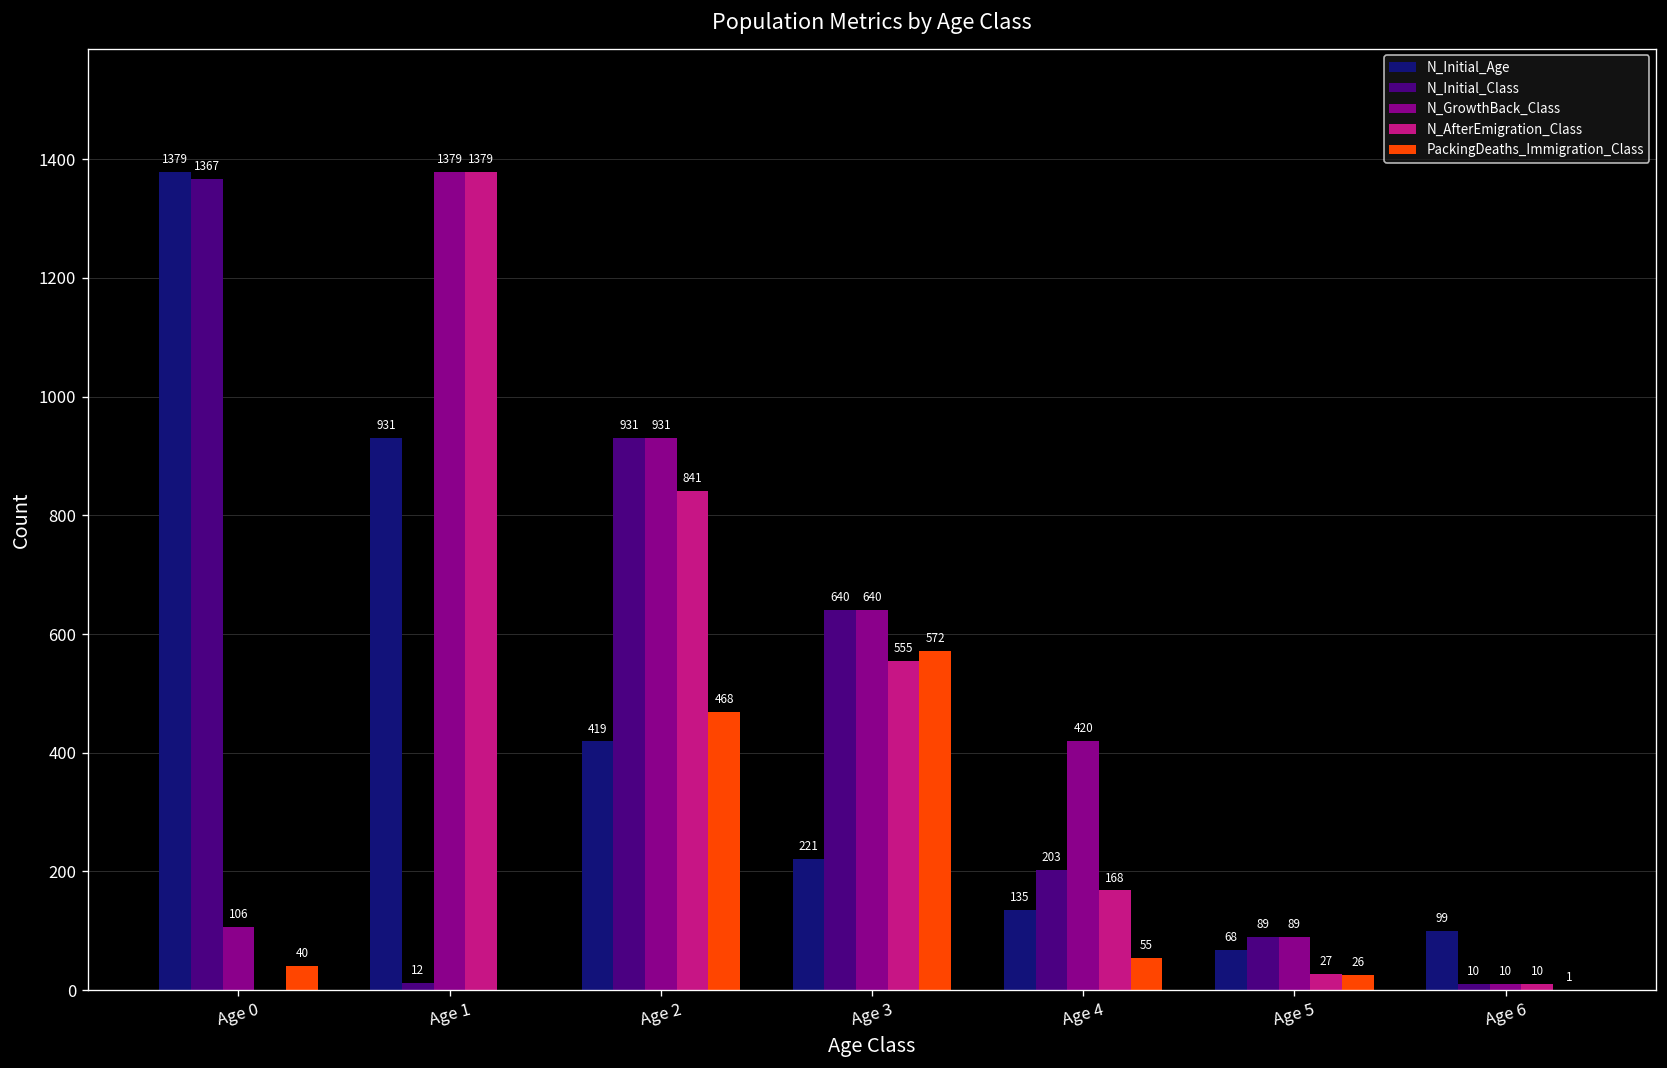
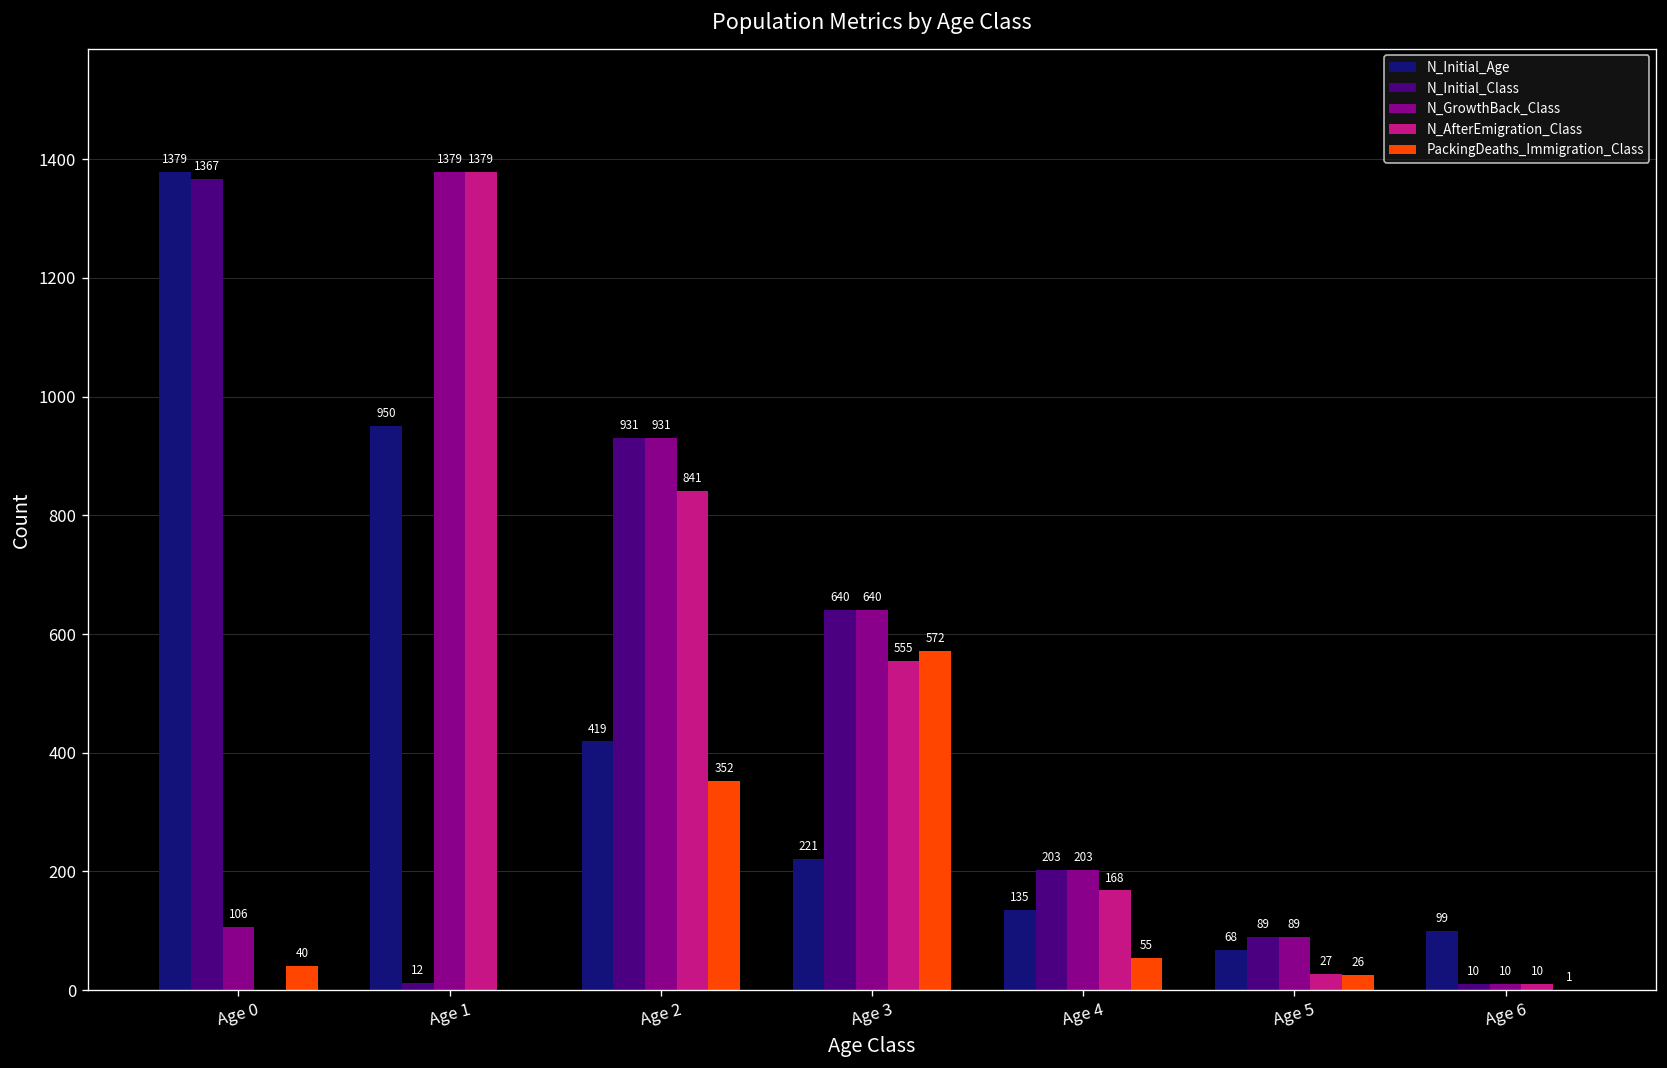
N_Initial_Age, Age 1: 931 -> 950
PackingDeaths_Immigration_Class, Age 2: 468 -> 352
N_GrowthBack_Class, Age 4: 420 -> 203
